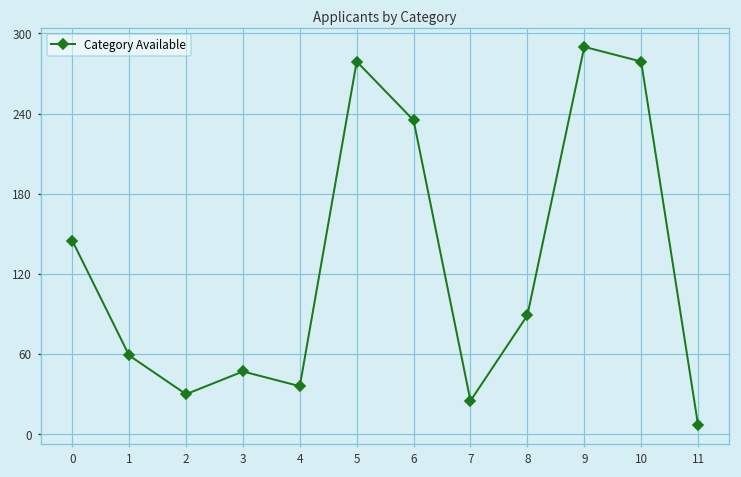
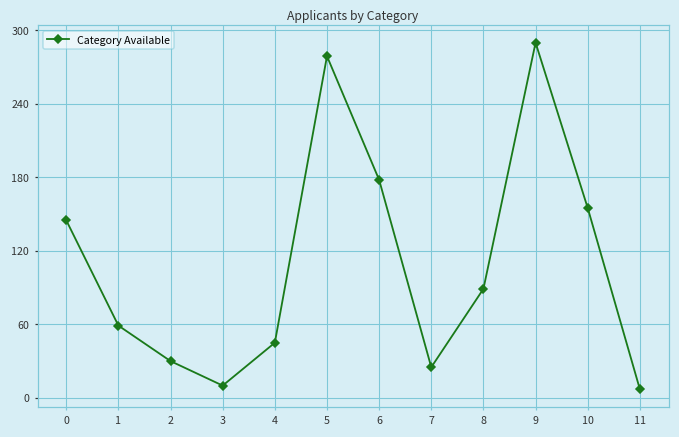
3: 47 -> 10
4: 36 -> 45
6: 235 -> 178
10: 279 -> 155
